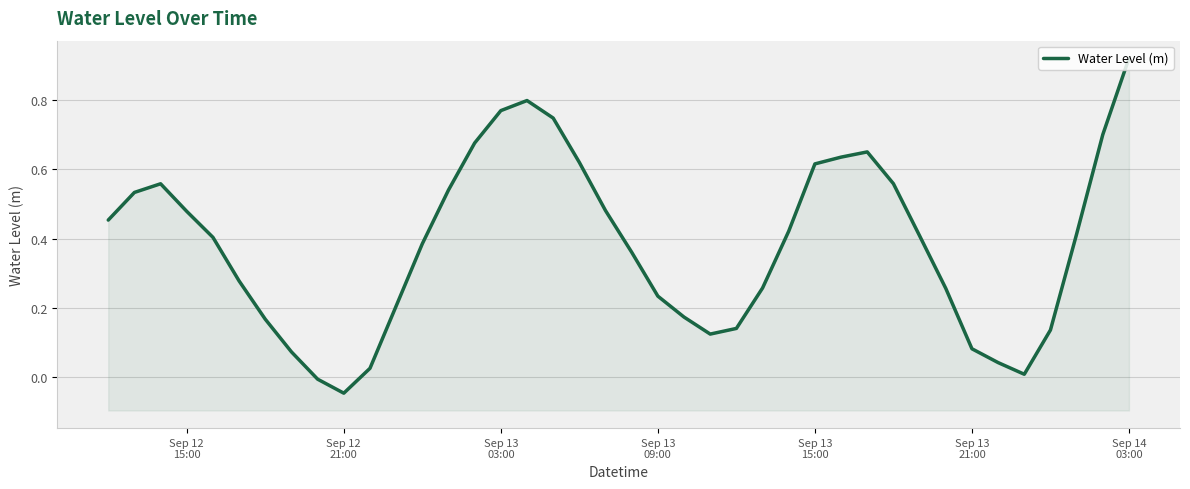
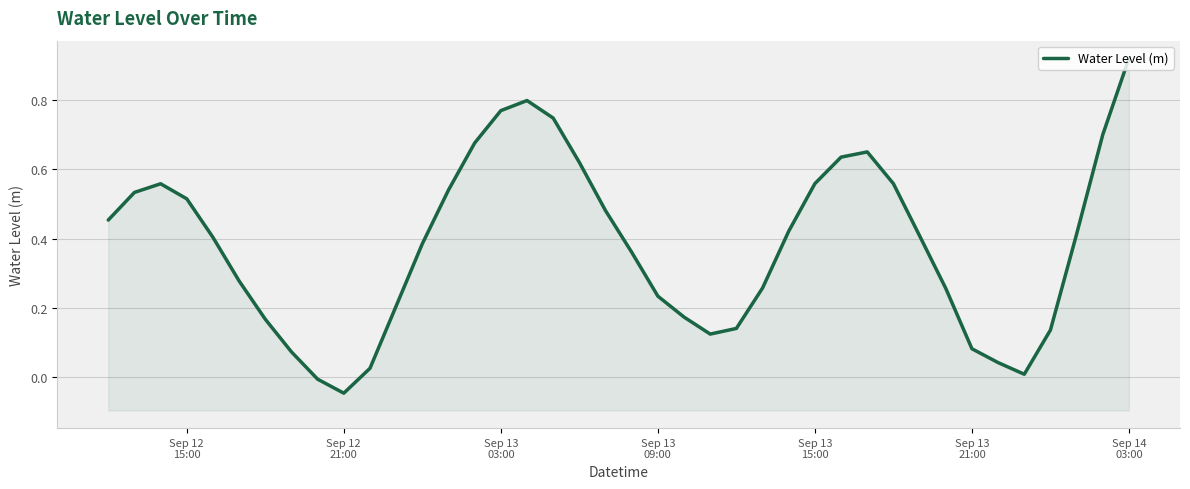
Sep 12 15:00: 0.48 -> 0.51
Sep 13 15:00: 0.62 -> 0.56
